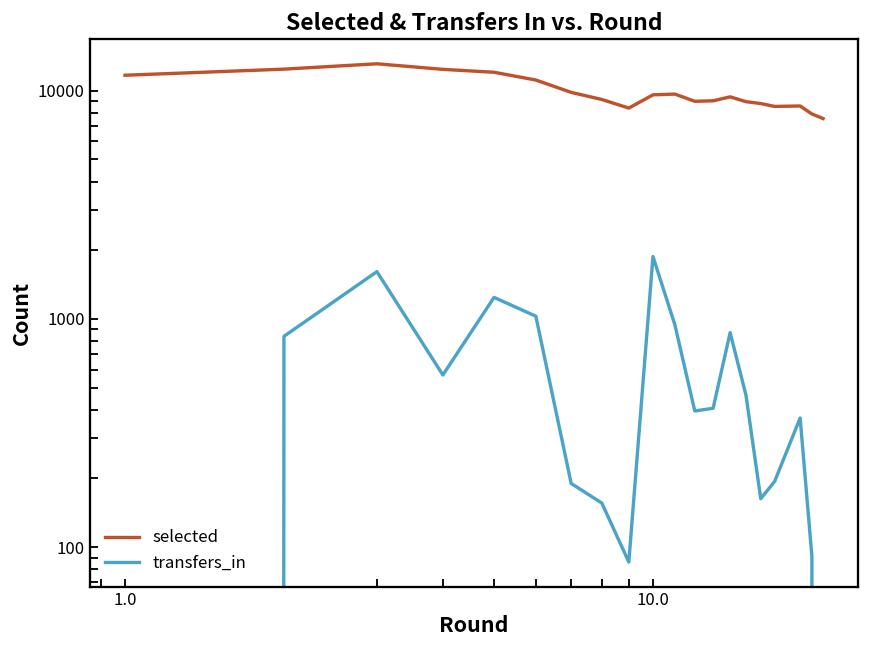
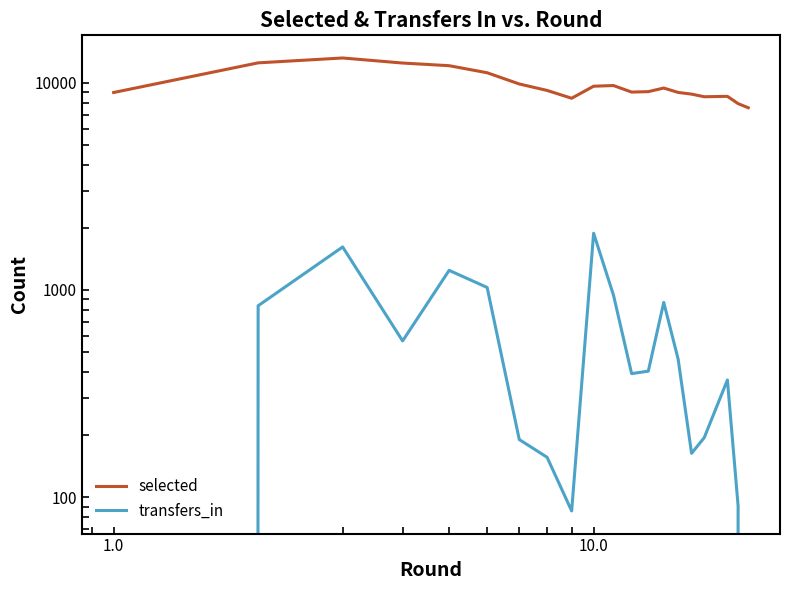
selected, 1.0: 12000 -> 9000
